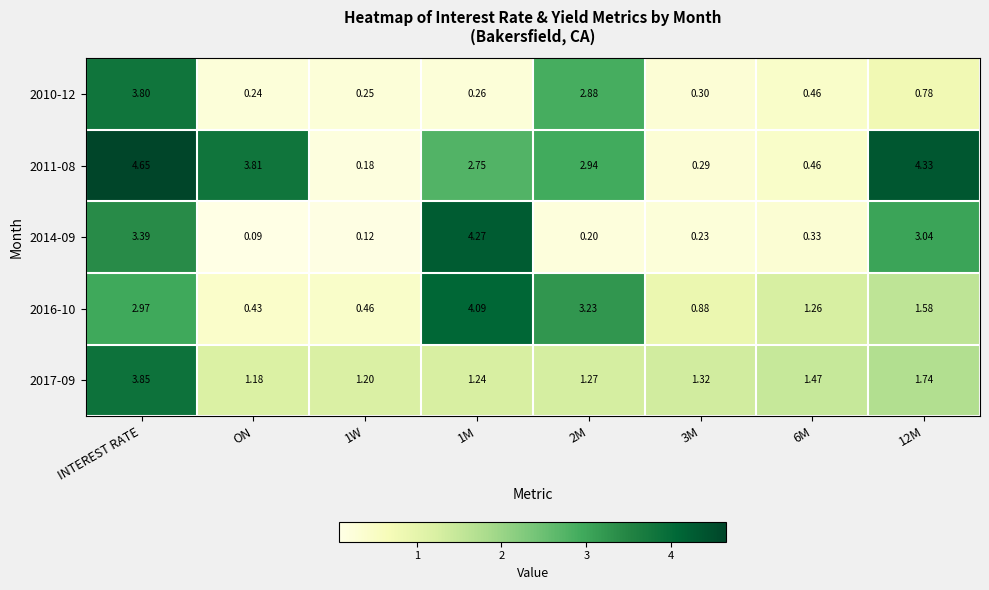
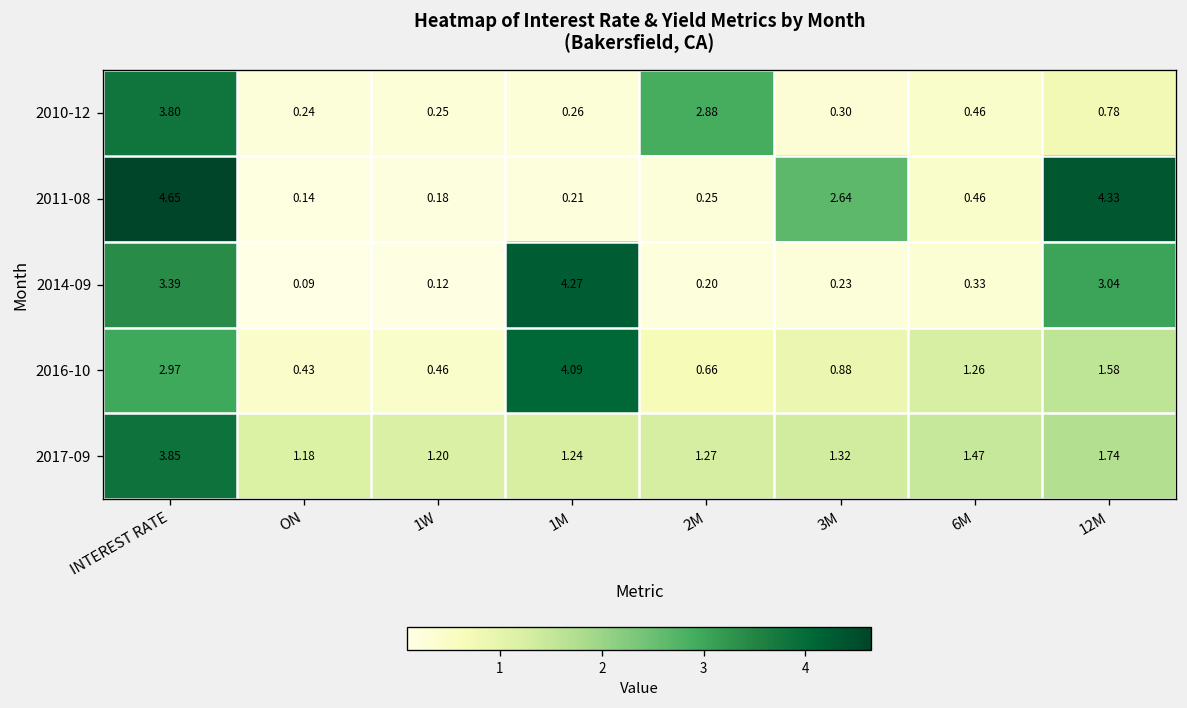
2011-08, ON: 3.81 -> 0.14
2011-08, 1M: 2.75 -> 0.21
2011-08, 2M: 2.94 -> 0.25
2011-08, 3M: 0.29 -> 2.64
2016-10, 2M: 3.23 -> 0.66
